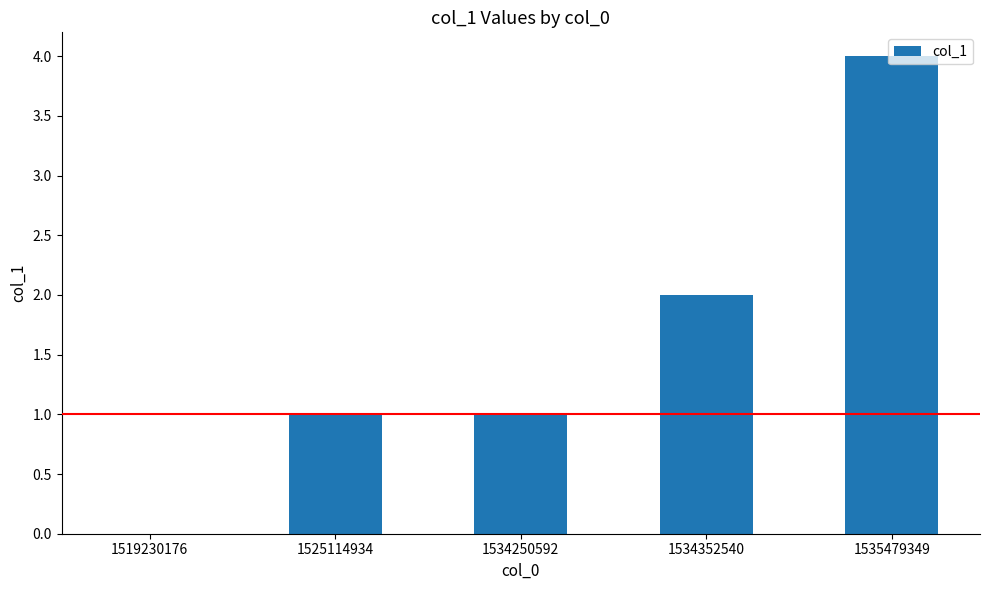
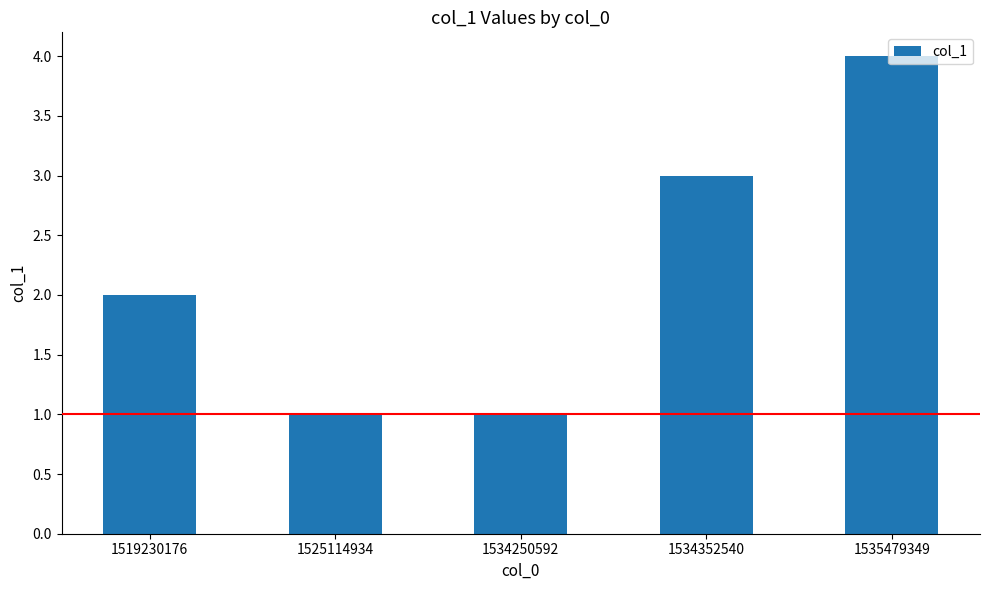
1519230176: 0 -> 2
1534352540: 2 -> 3
